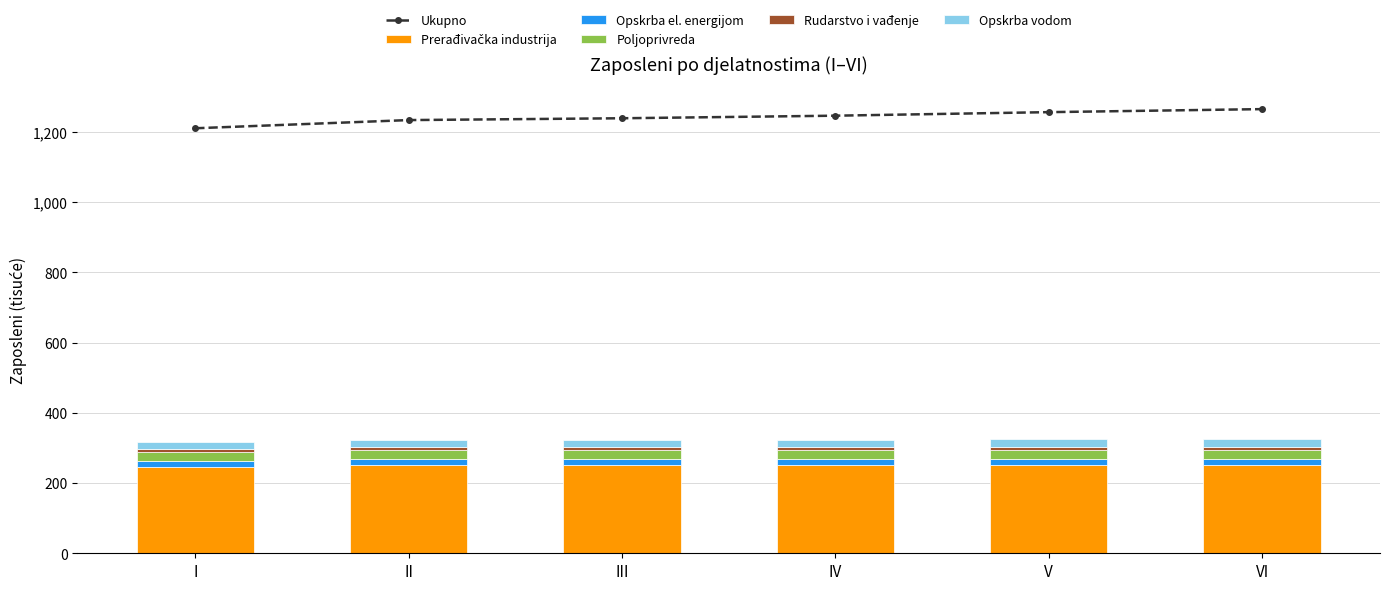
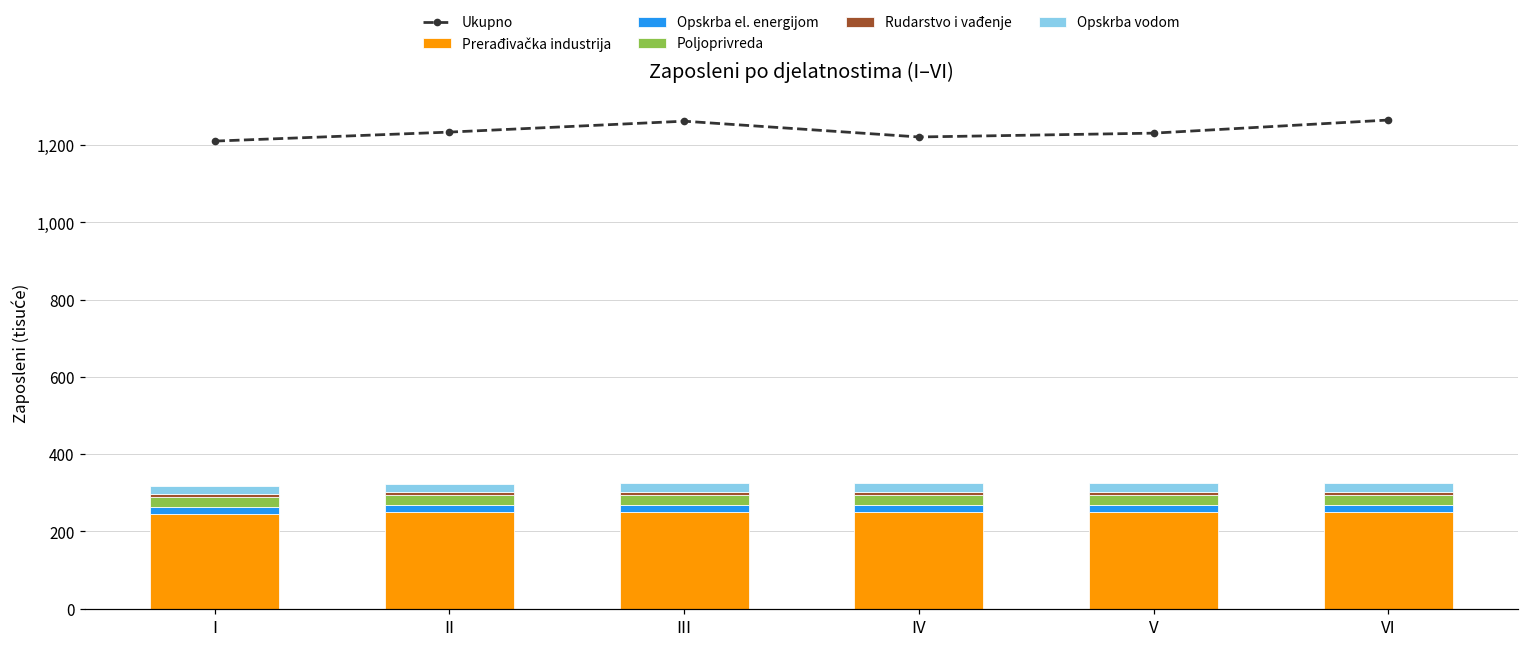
Ukupno, III: 1,240 -> 1,260
Ukupno, IV: 1,250 -> 1,220
Ukupno, V: 1,260 -> 1,230
